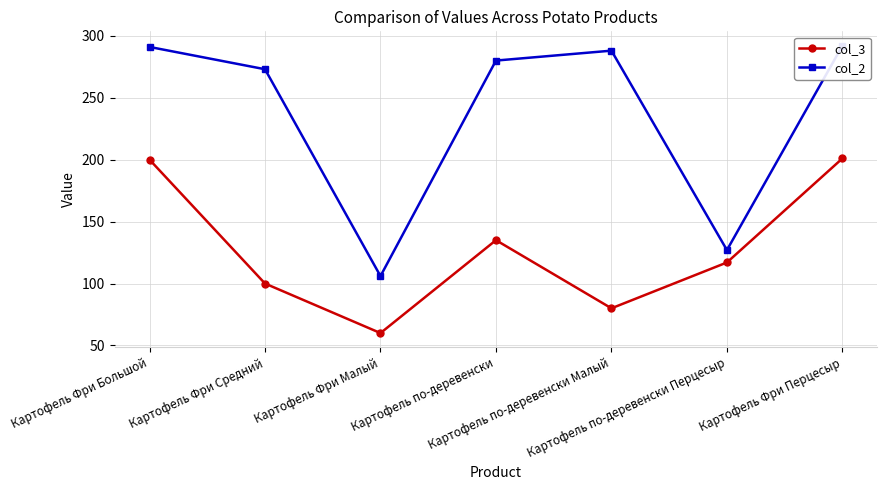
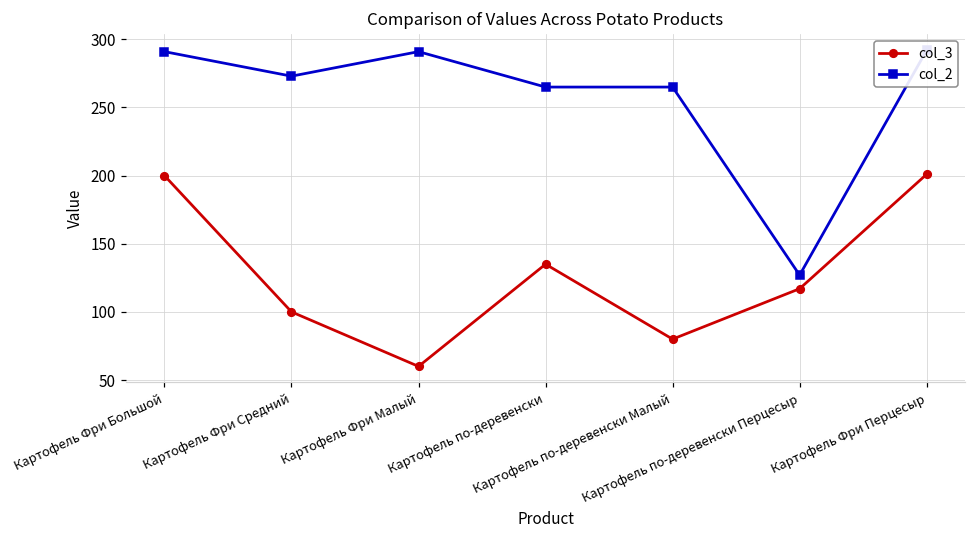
col_2, Картофель Фри Малый: 106 -> 291
col_2, Картофель по-деревенски: 280 -> 265
col_2, Картофель по-деревенски Малый: 288 -> 265
